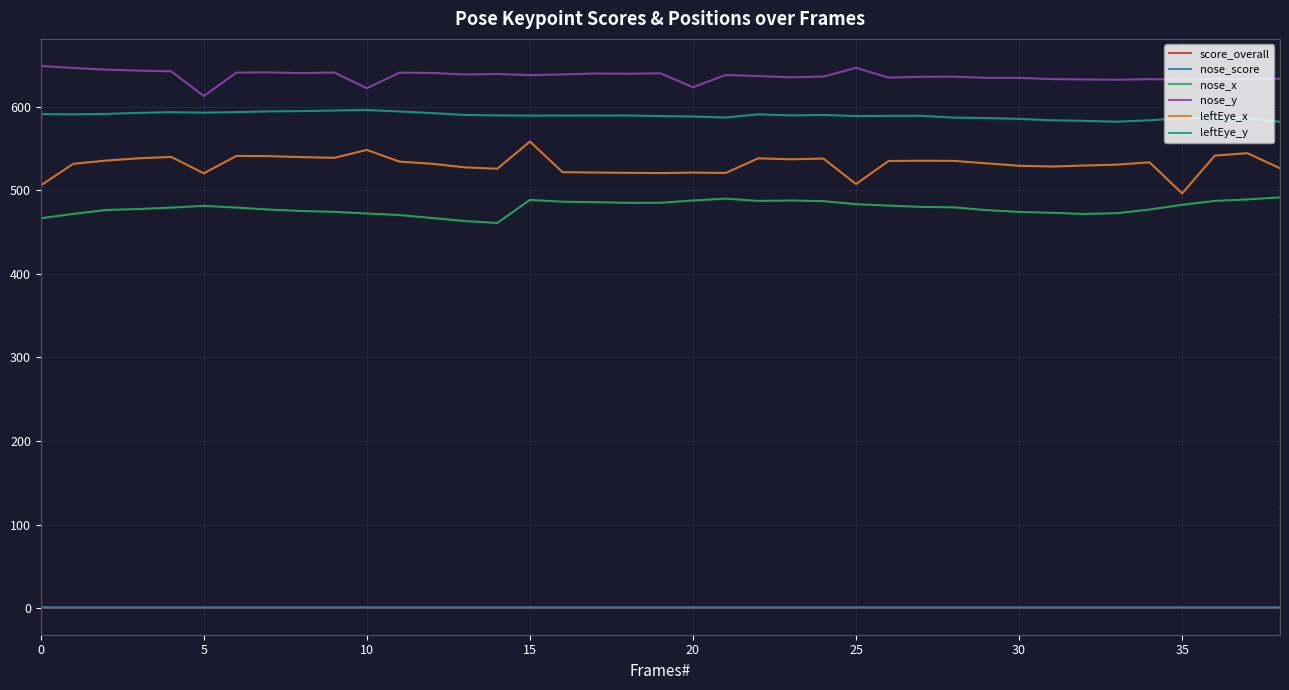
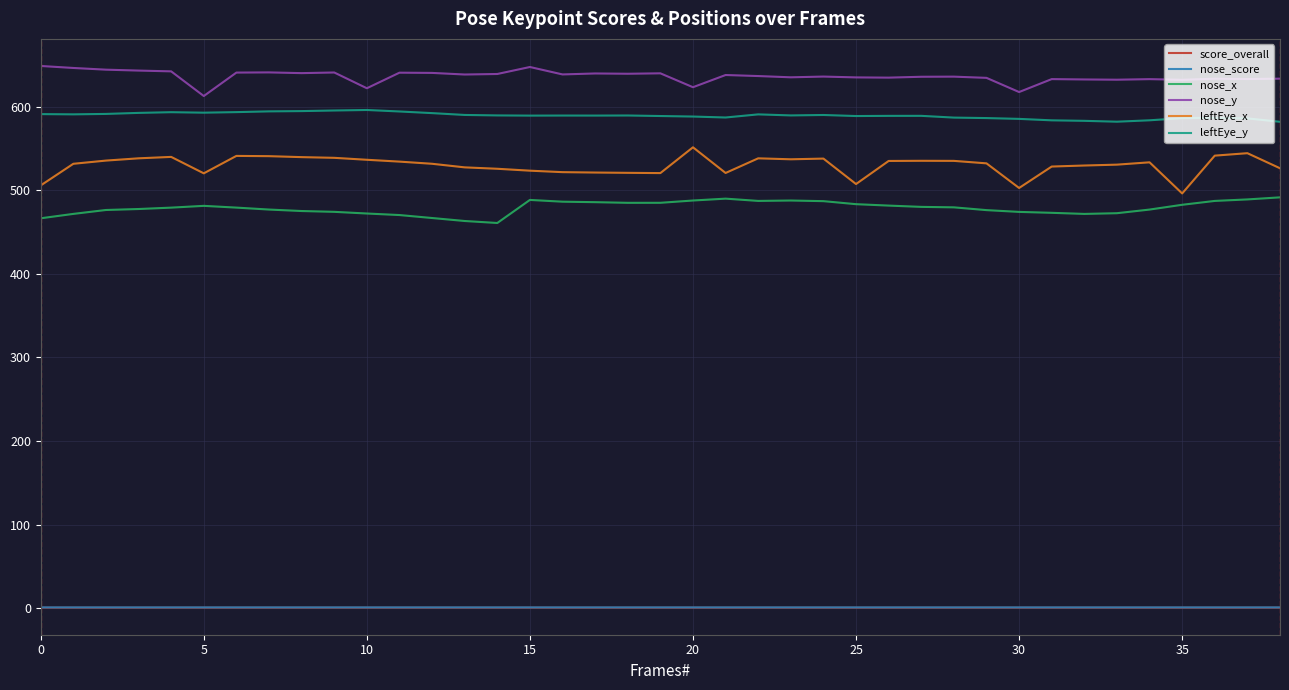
leftEye_x, 10: 550 -> 540
nose_y, 15: 640 -> 650
leftEye_x, 15: 560 -> 520
leftEye_x, 20: 520 -> 550
nose_y, 25: 650 -> 640
nose_y, 30: 630 -> 620
leftEye_x, 30: 530 -> 500
